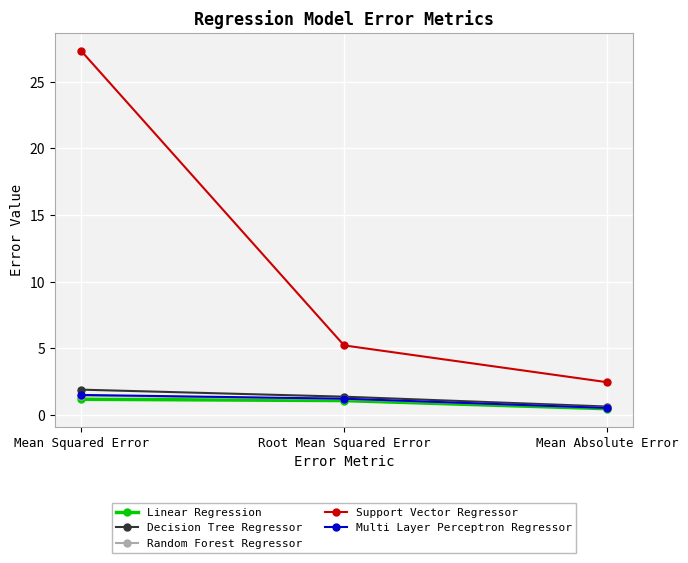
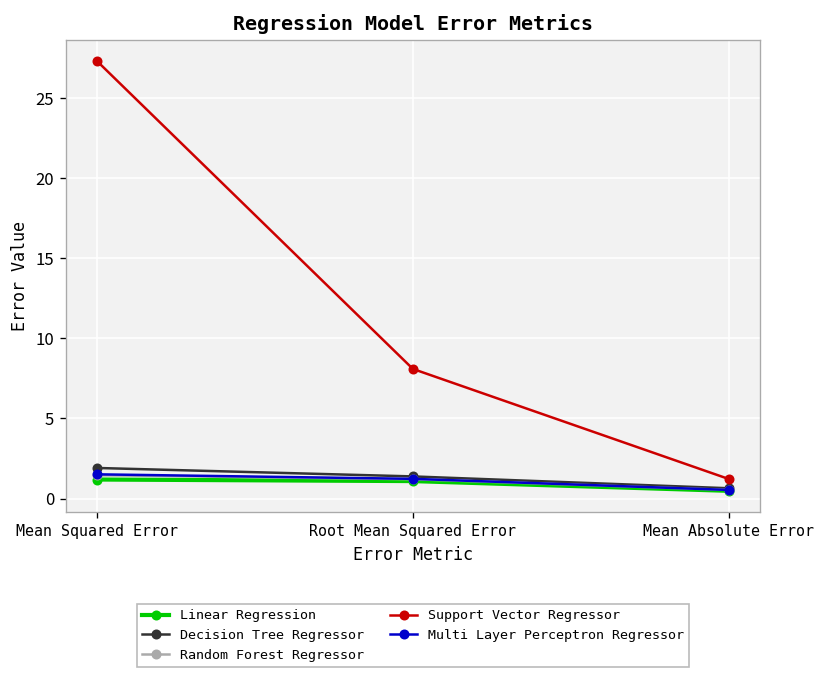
Support Vector Regressor, Root Mean Squared Error: 5.2 -> 8.1
Support Vector Regressor, Mean Absolute Error: 2.5 -> 1.2
